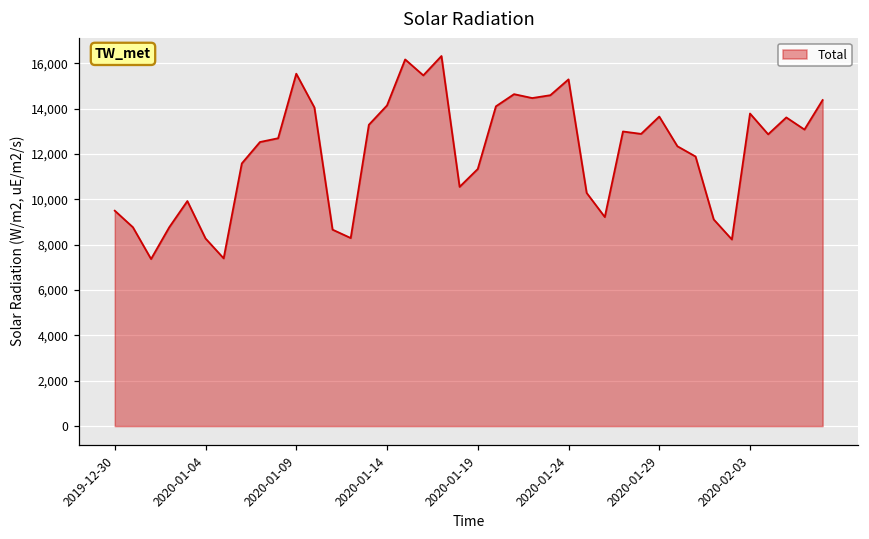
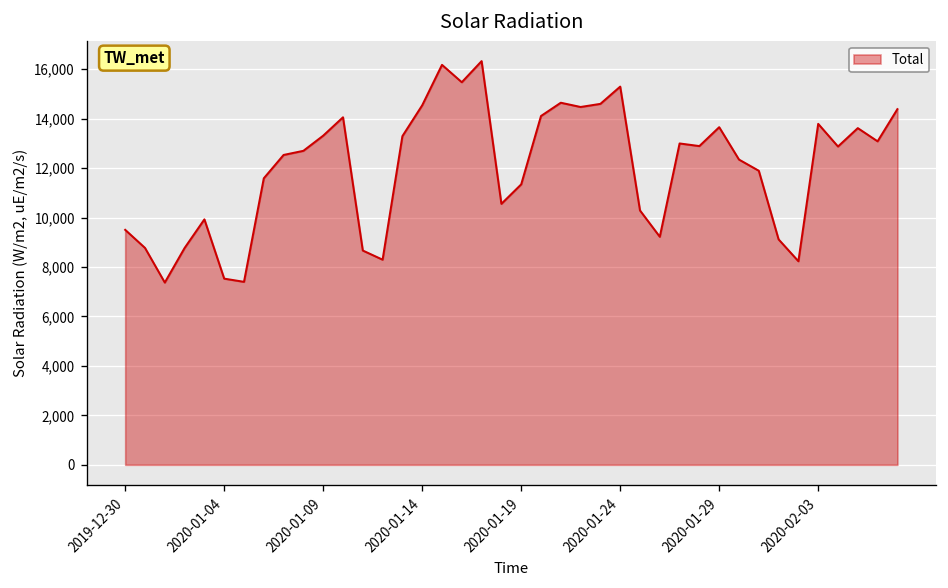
2020-01-04: 8,300 -> 7,500
2020-01-09: 15,500 -> 13,300
2020-01-14: 14,100 -> 14,500
